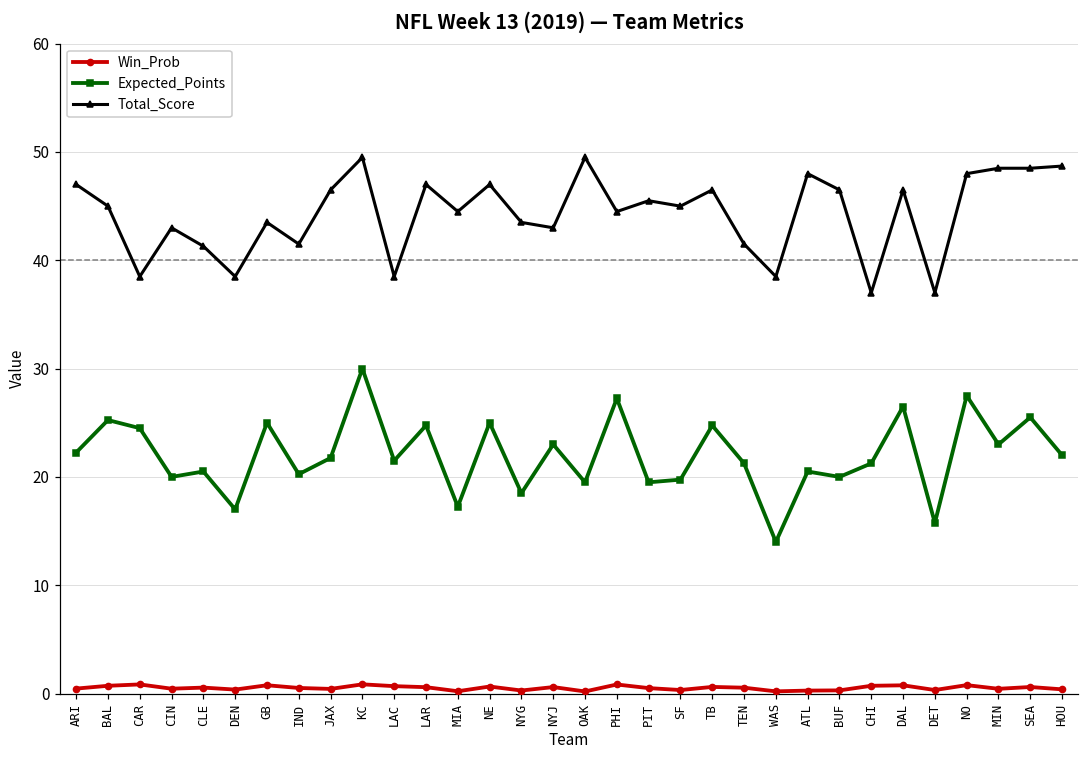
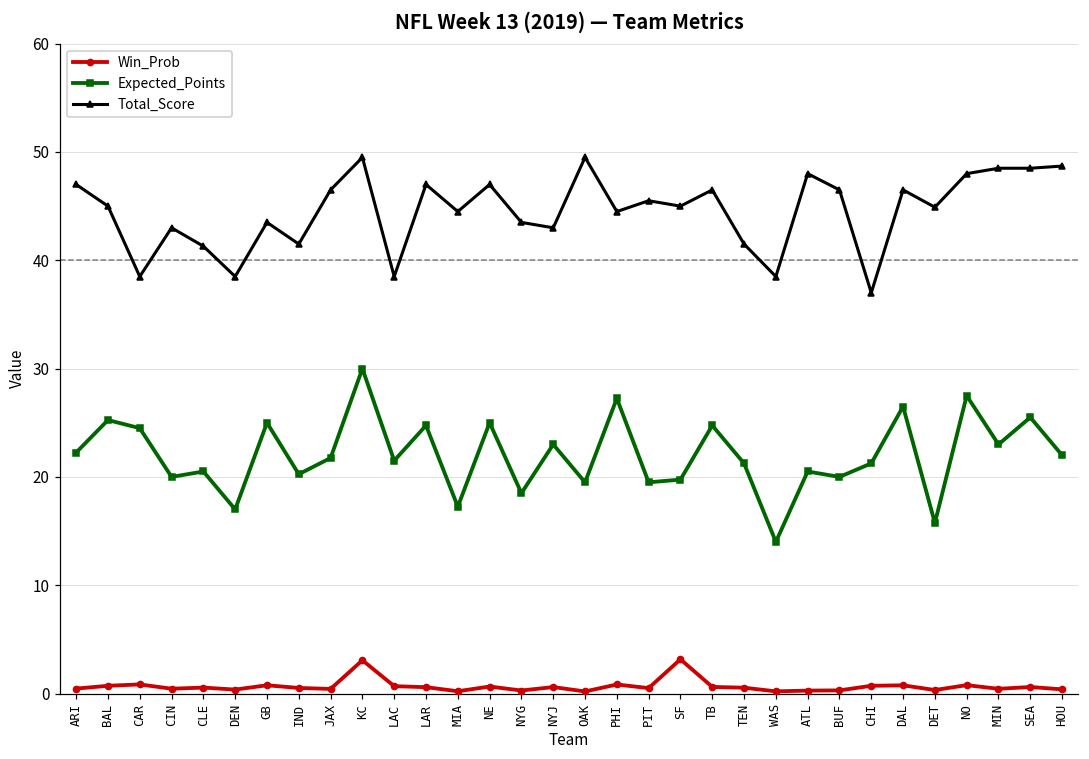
Win_Prob, KC: 1 -> 3
Win_Prob, SF: 0 -> 3
Total_Score, DET: 37 -> 45
